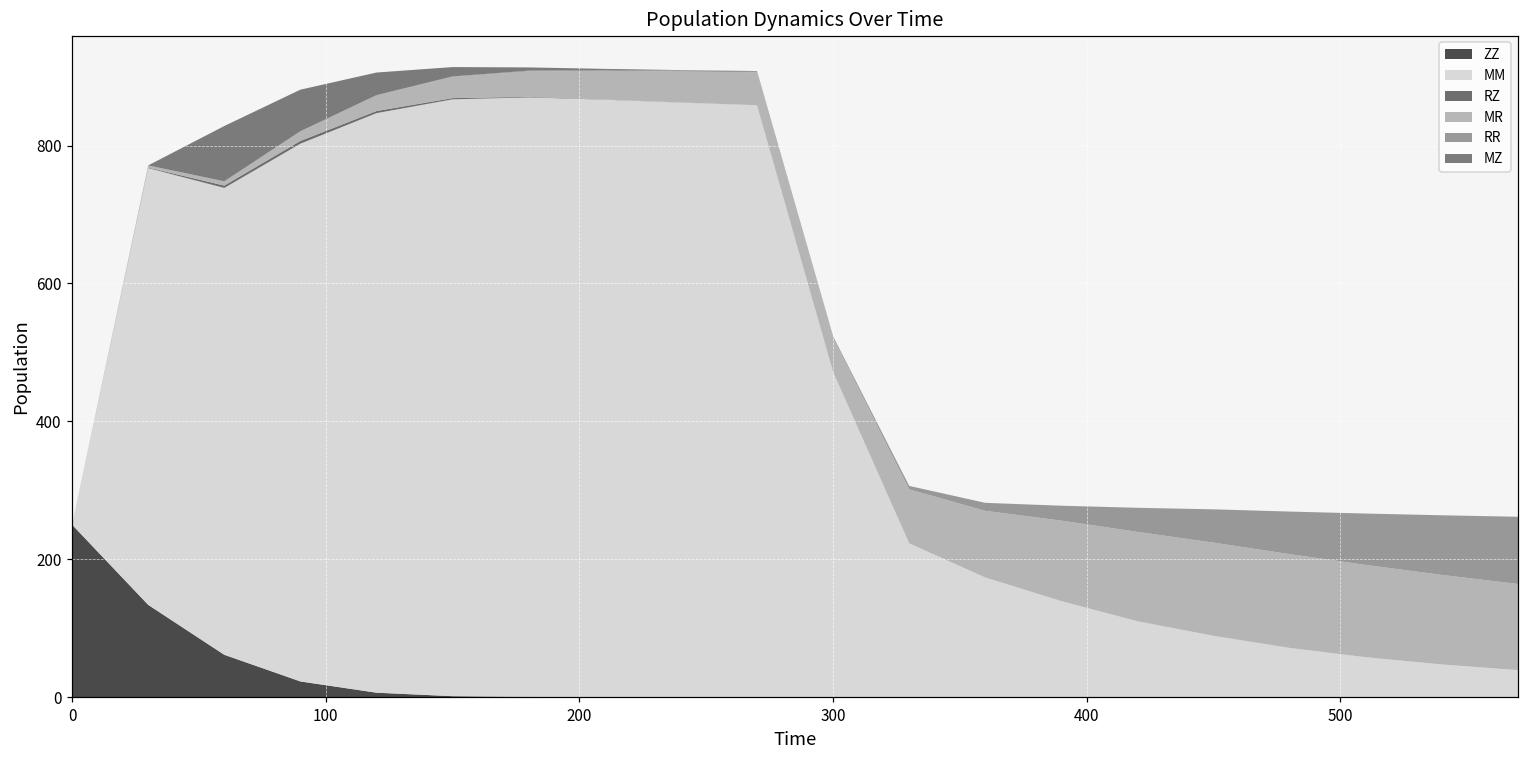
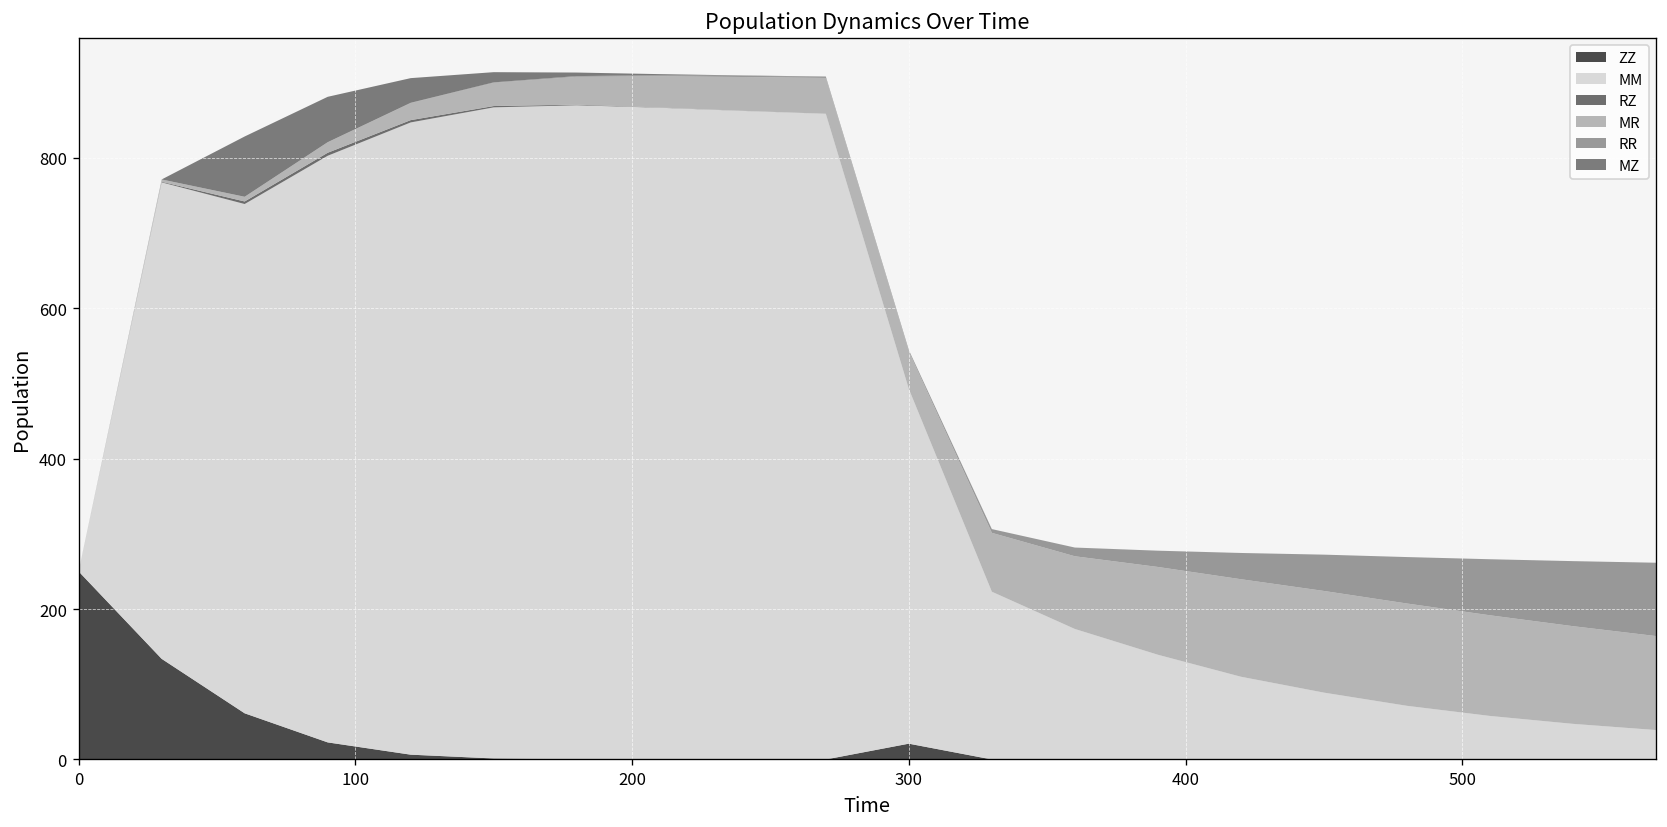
ZZ, 300: 0 -> 20
